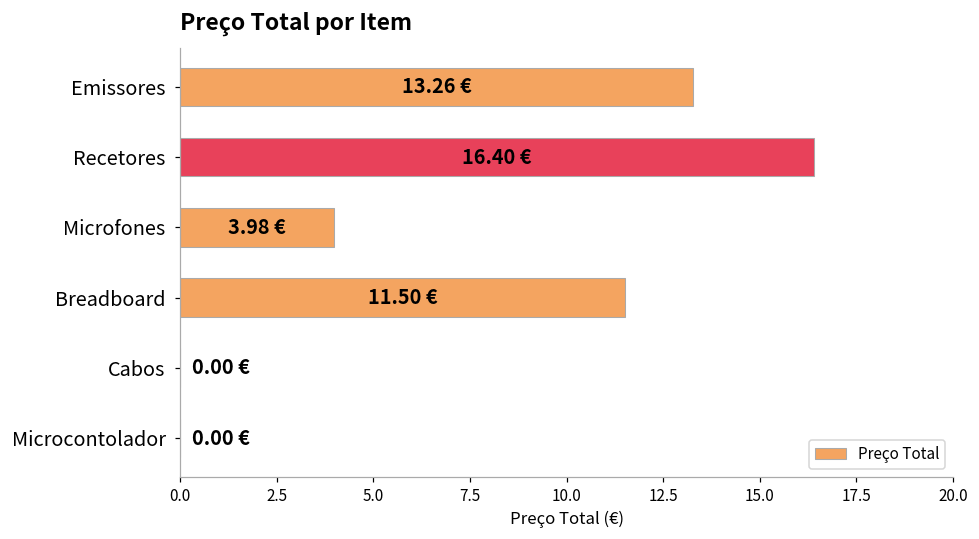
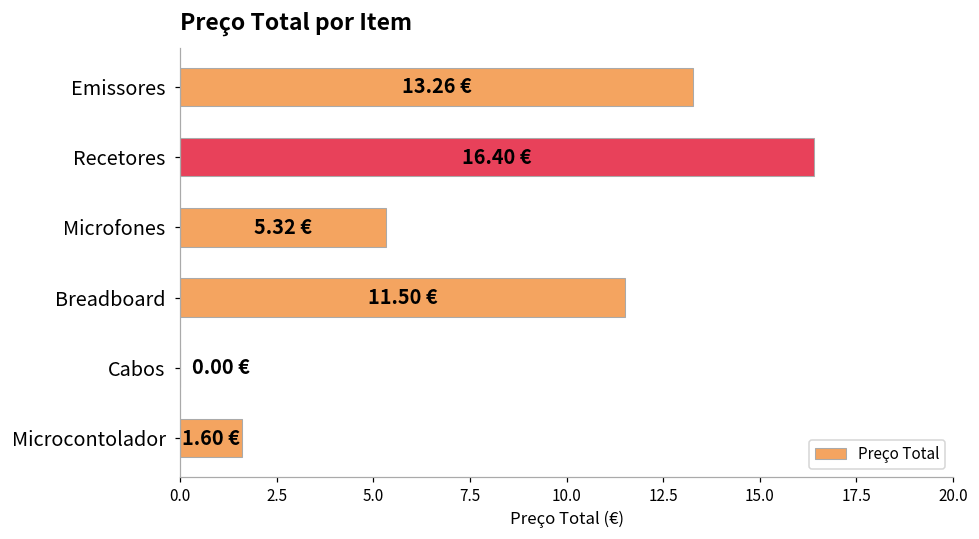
Microfones: 3.98 -> 5.32
Microcontolador: 0.00 -> 1.60
